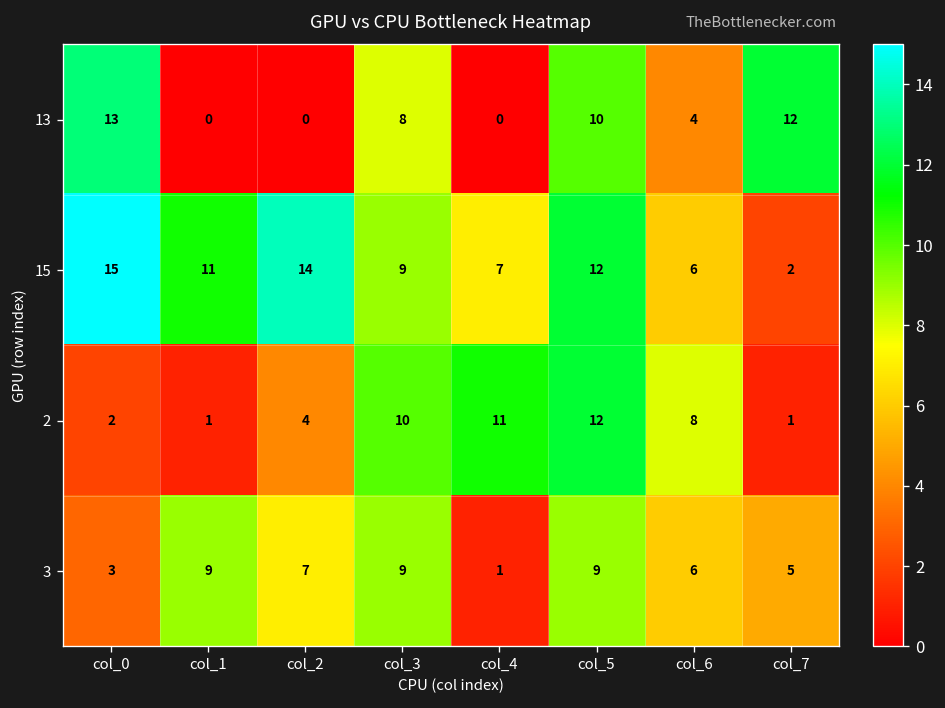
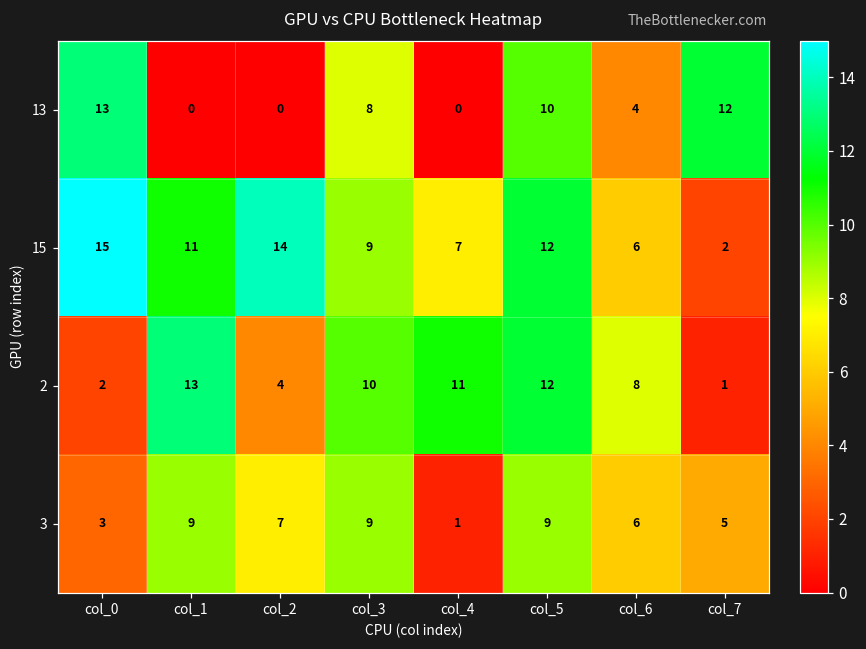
2, col_1: 1 -> 13
